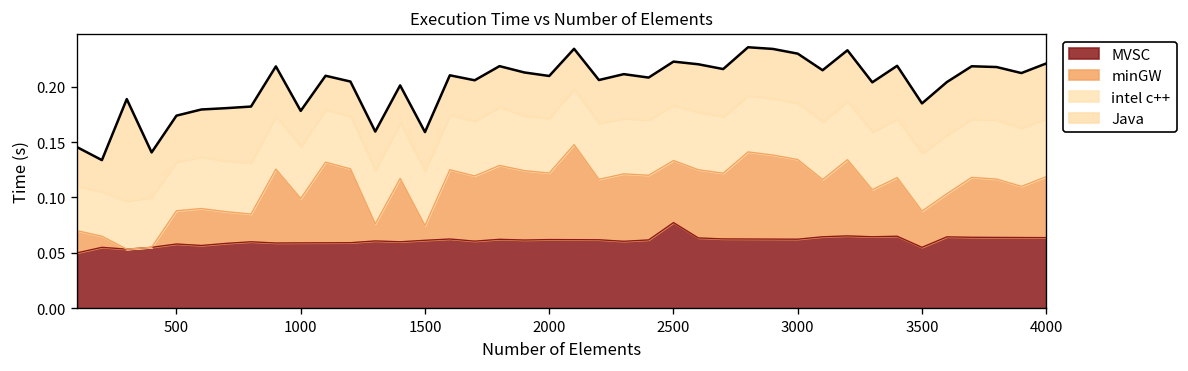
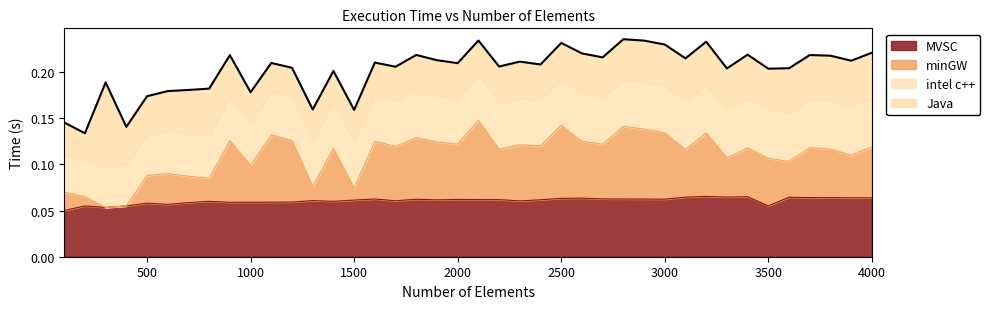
MVSC, 2500: 0.08 -> 0.06
minGW, 2500: 0.06 -> 0.08
minGW, 3500: 0.03 -> 0.05
